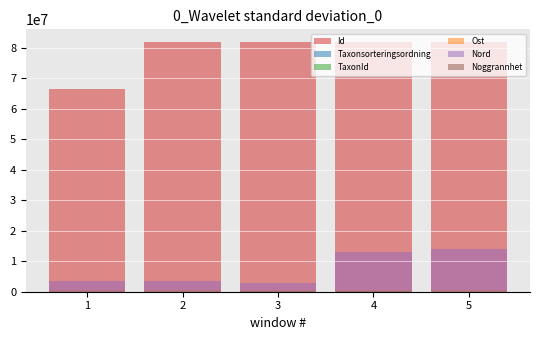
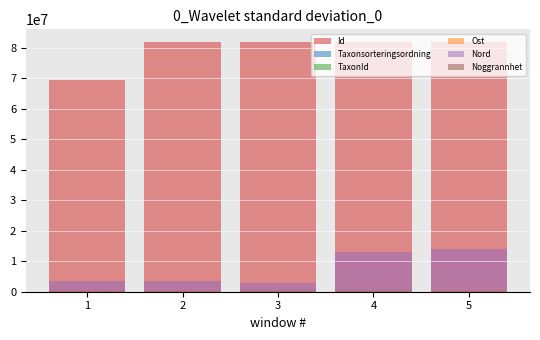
Id, 1: 66000000 -> 70000000
